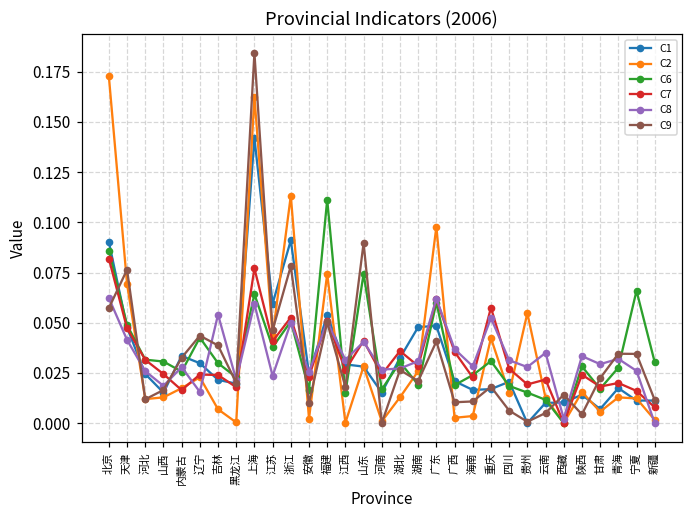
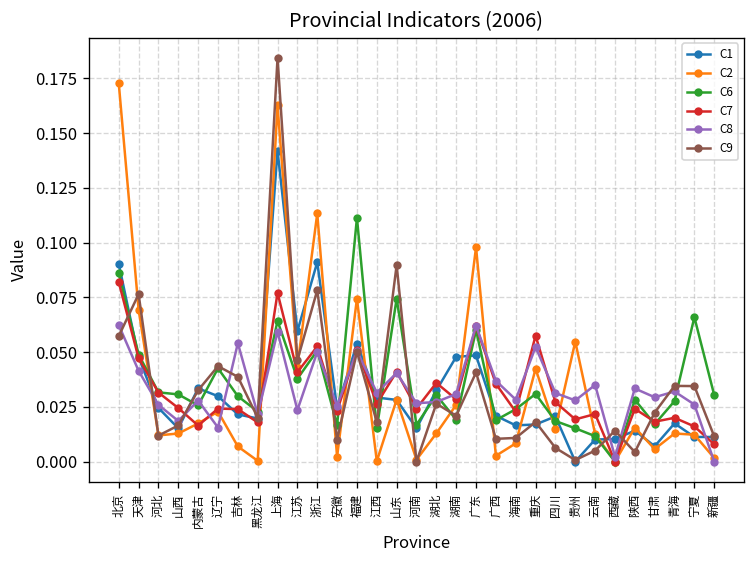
C2, 海南: 0.004 -> 0.008
